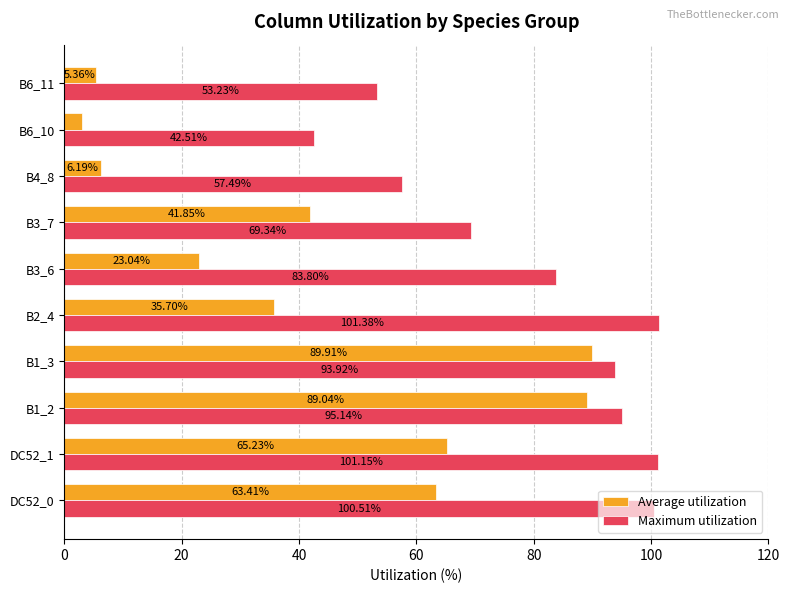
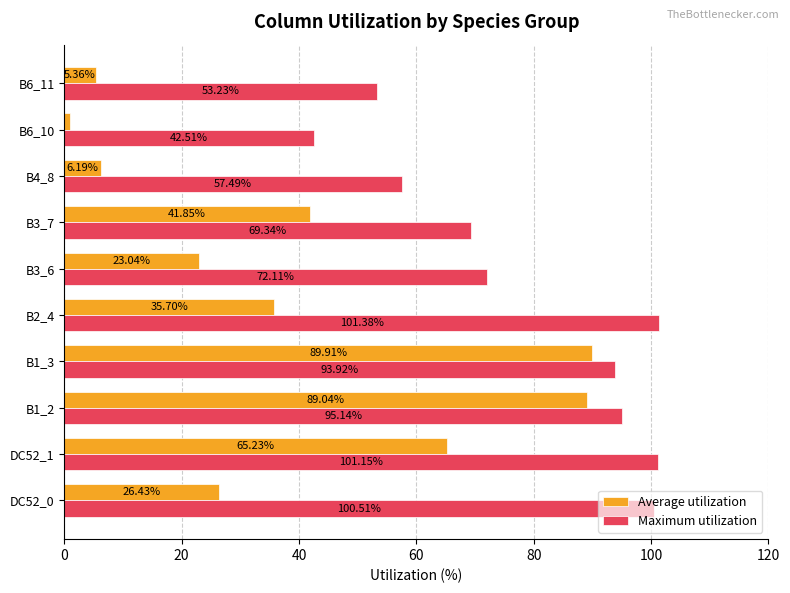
Average utilization, B6_10: 3 -> 1
Maximum utilization, B3_6: 83.80% -> 72.11%
Average utilization, DC52_0: 63.41% -> 26.43%
